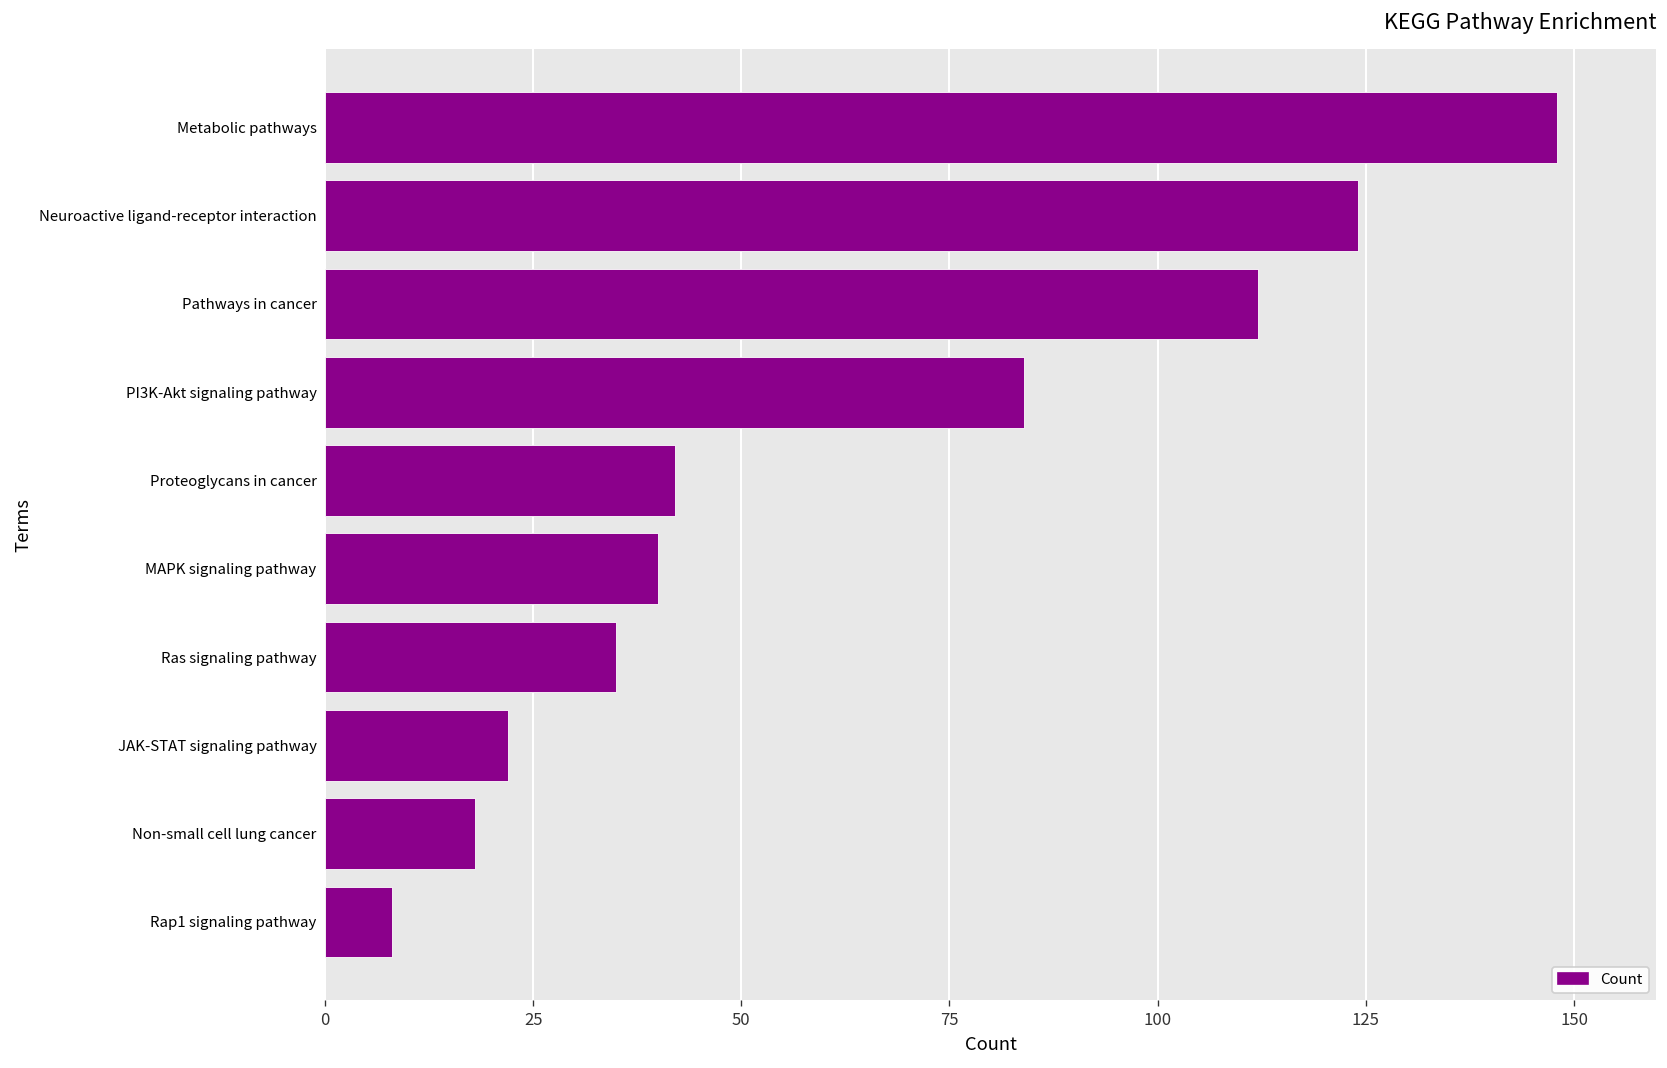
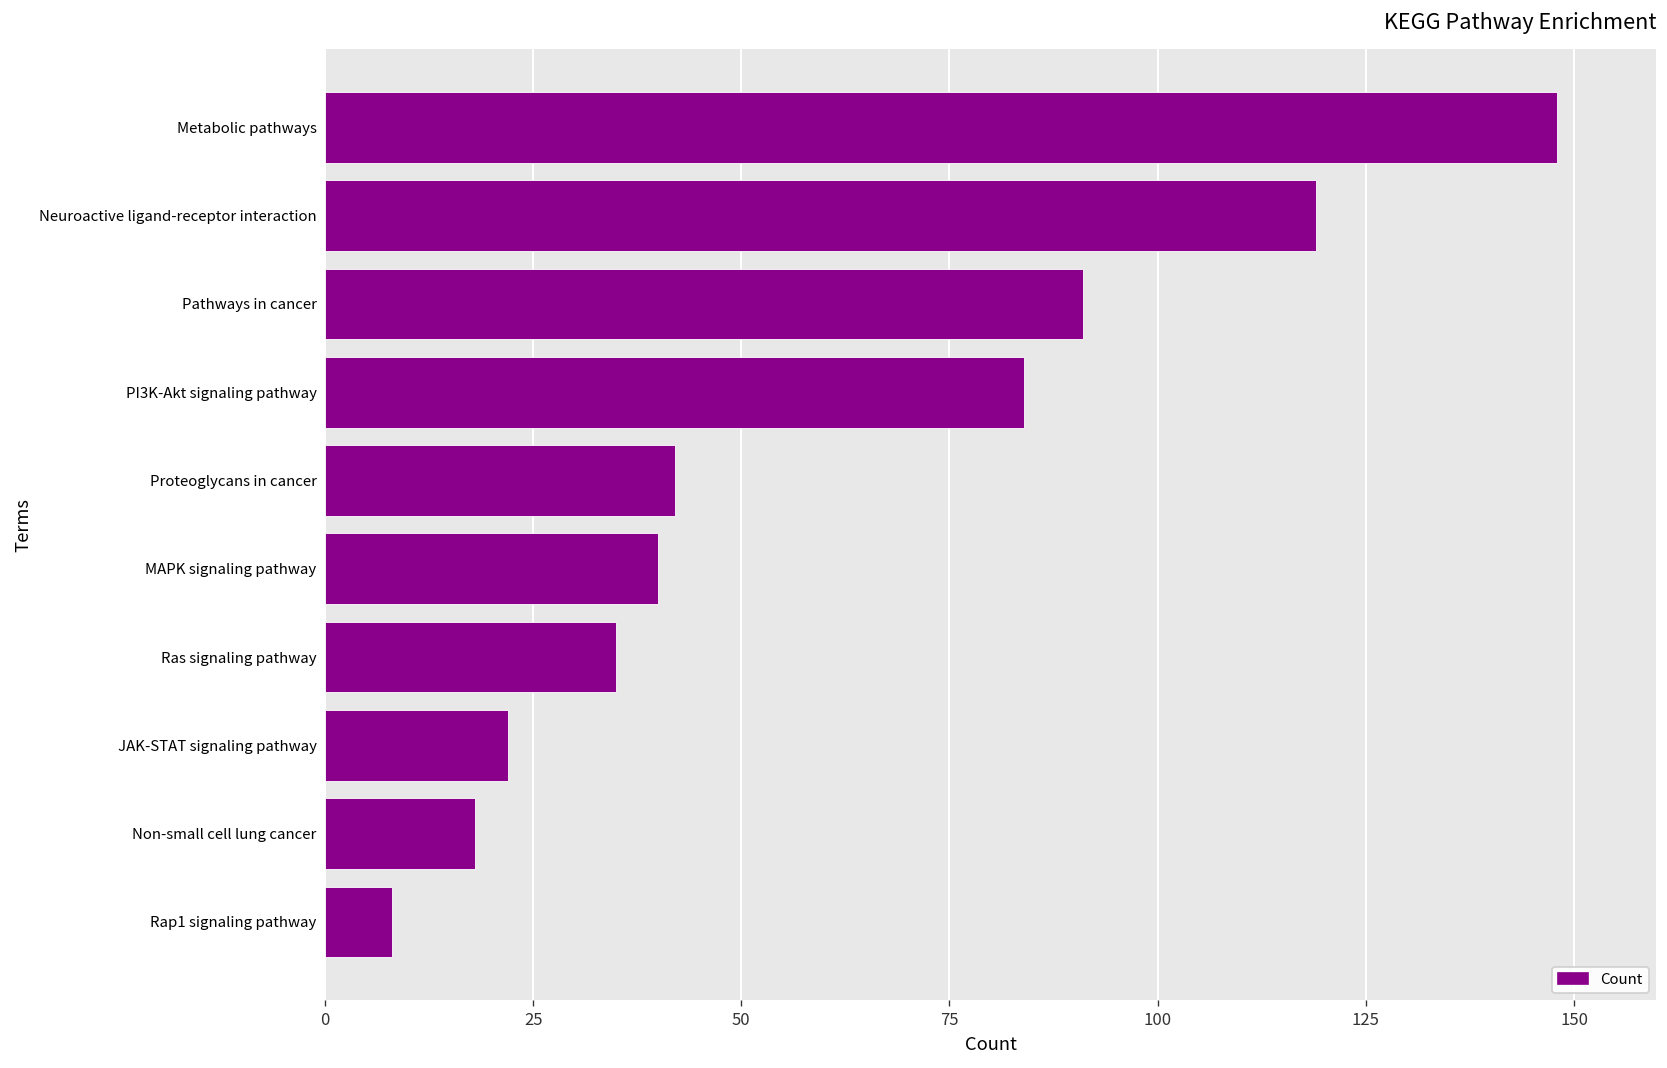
Neuroactive ligand-receptor interaction: 124 -> 119
Pathways in cancer: 112 -> 91
